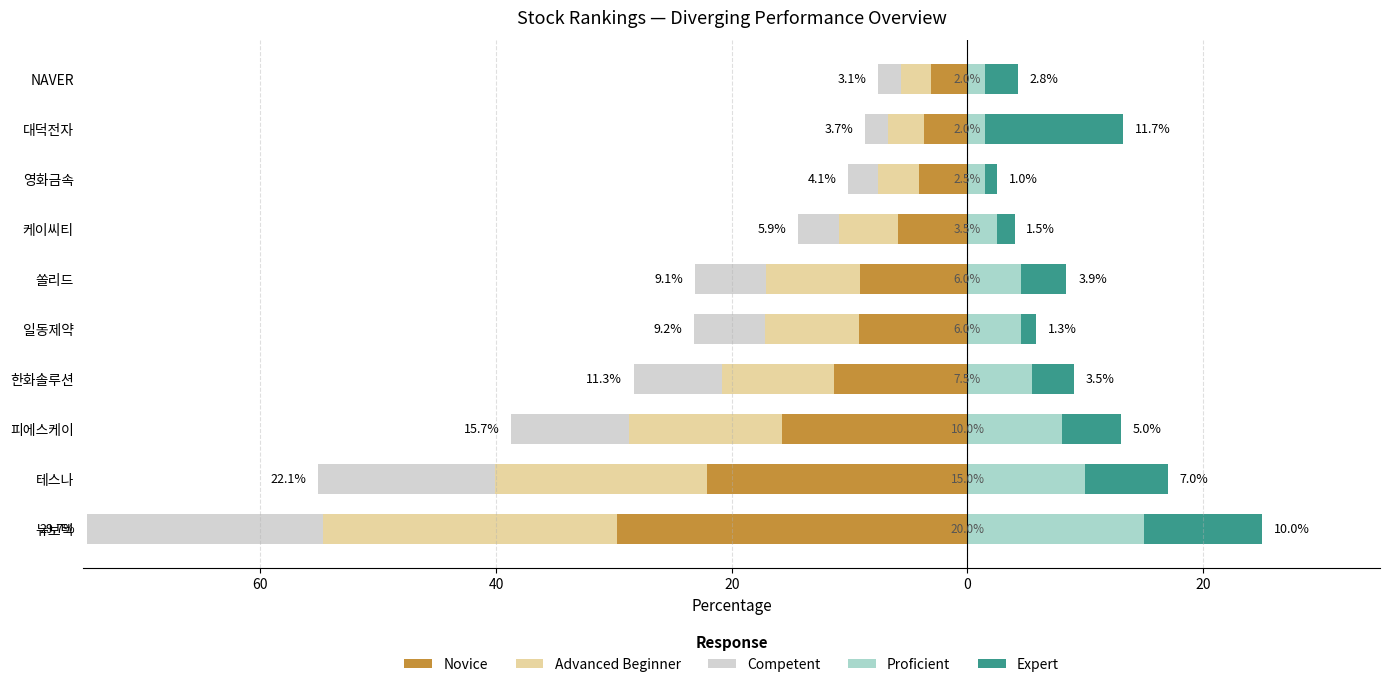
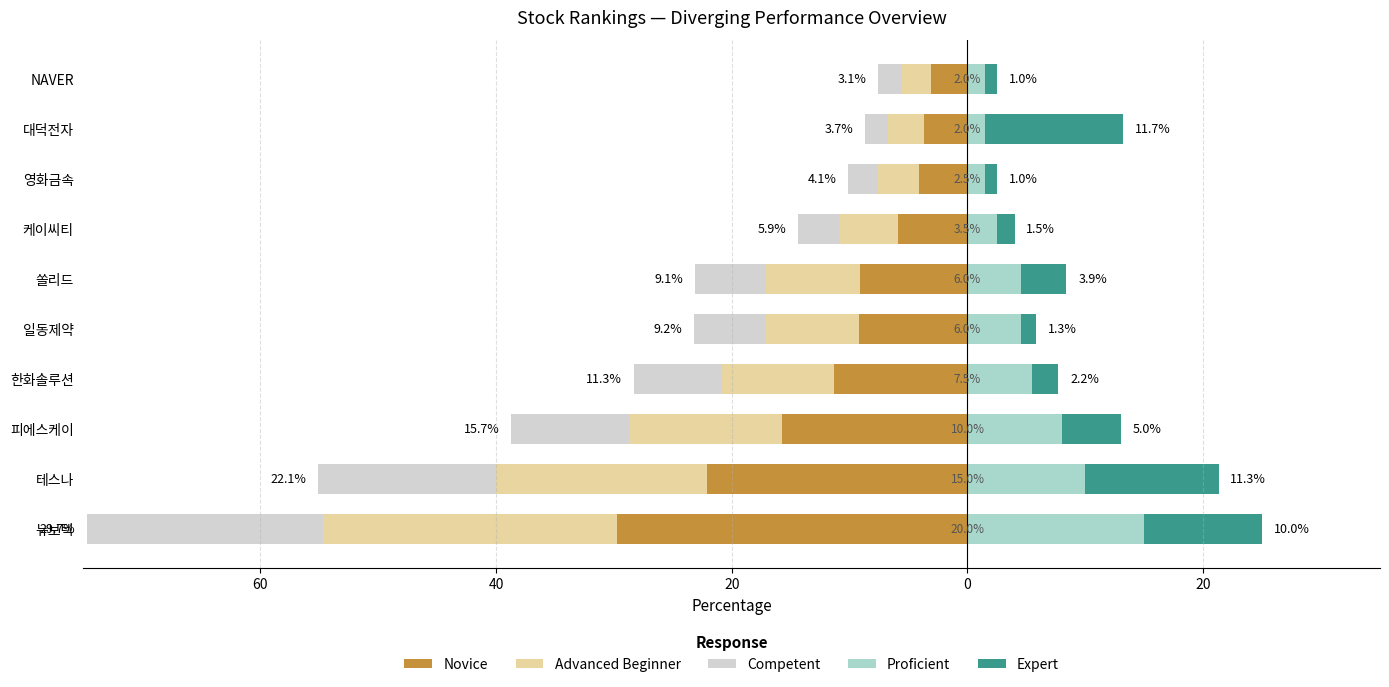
Expert, NAVER: 2.8% -> 1.0%
Expert, 한화솔루션: 3.5% -> 2.2%
Expert, 테스나: 7.0% -> 11.3%
